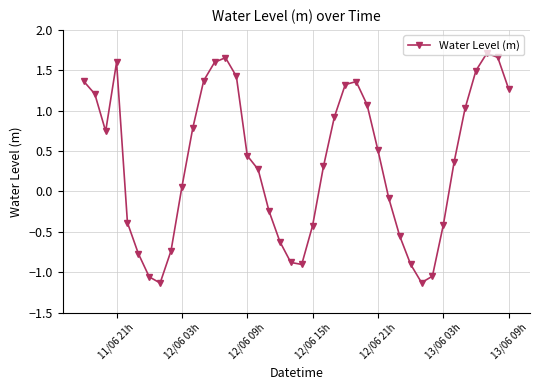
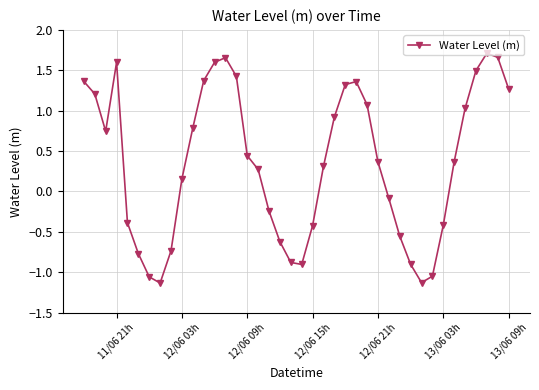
12/06 03h: 0.1 -> 0.2
12/06 21h: 0.5 -> 0.4
